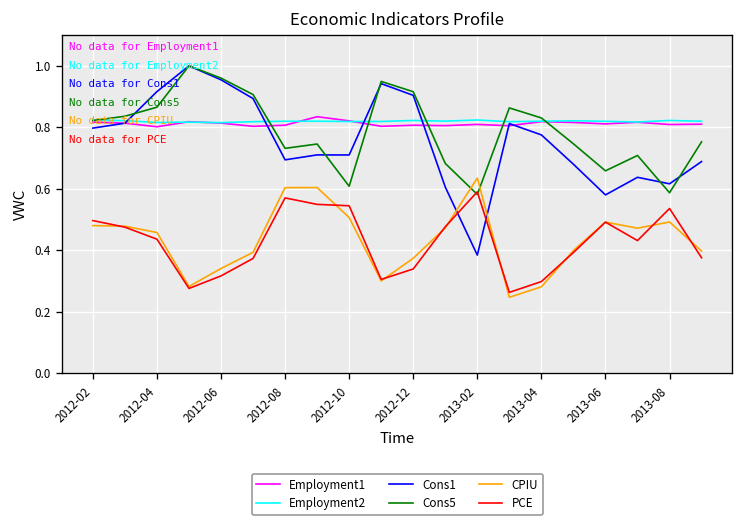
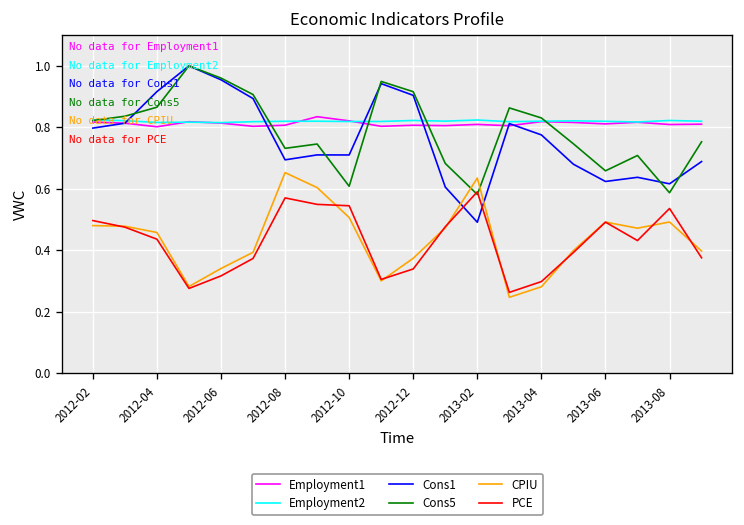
CPIU, 2012-08: 0.60 -> 0.65
Cons1, 2013-02: 0.38 -> 0.49
Cons1, 2013-06: 0.58 -> 0.62
